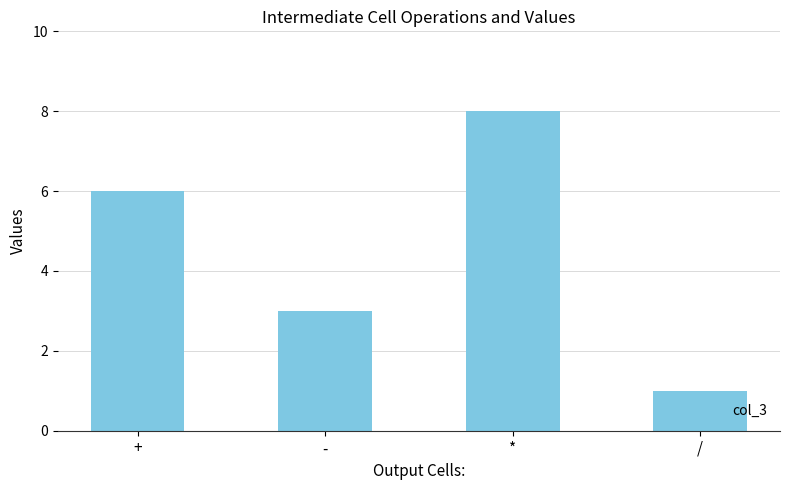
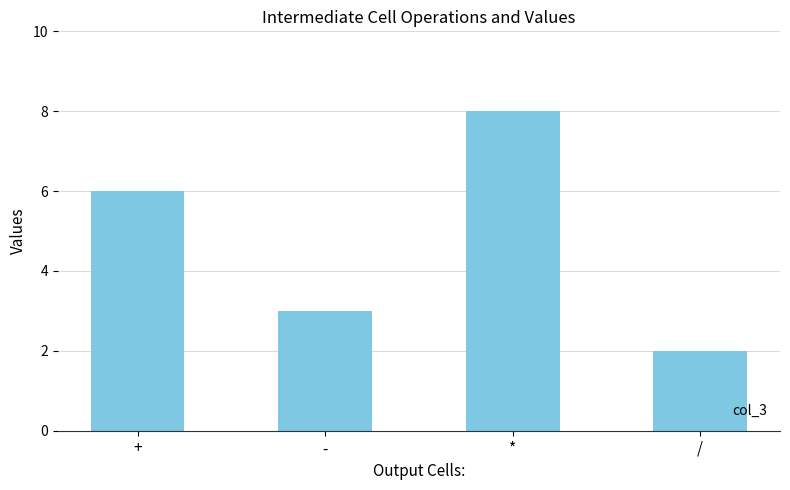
/: 1 -> 2
